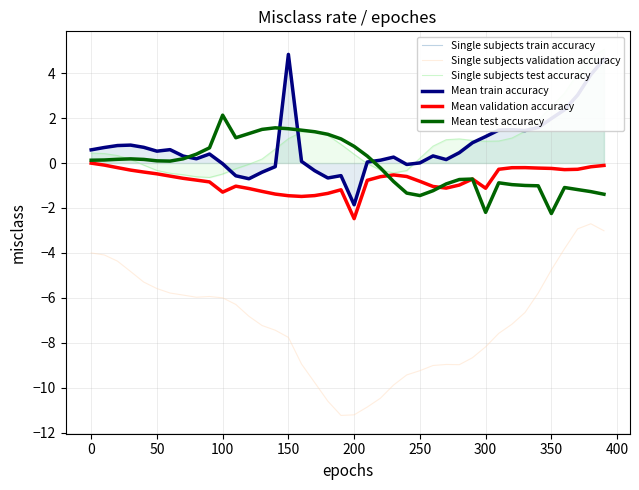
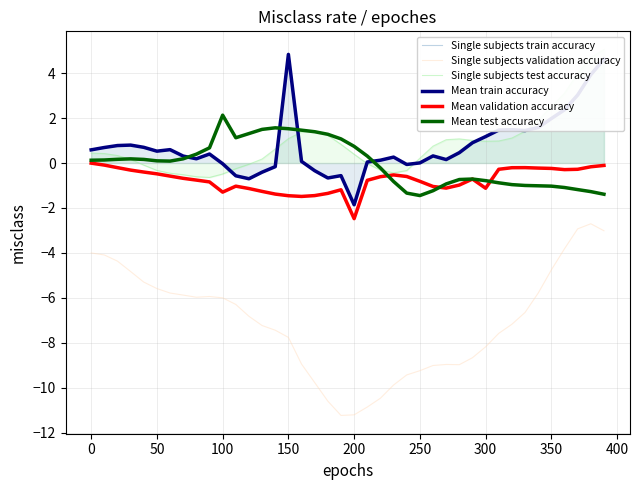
Mean test accuracy, 300: -2.2 -> -0.8
Mean test accuracy, 350: -2.2 -> -1.0
